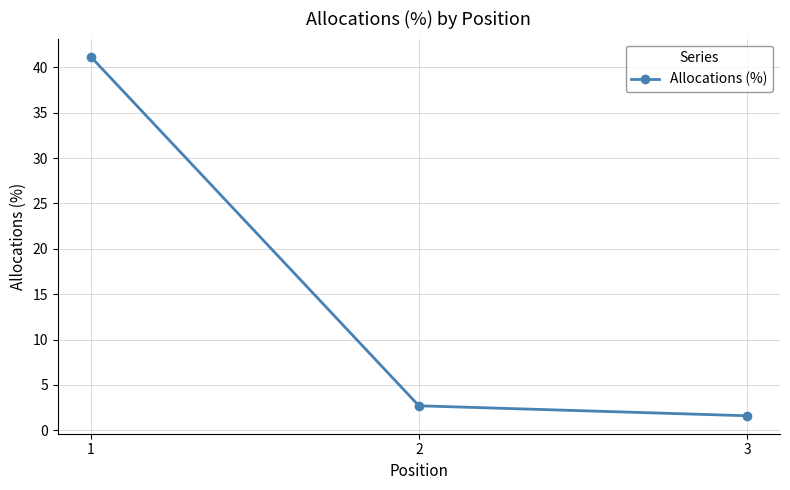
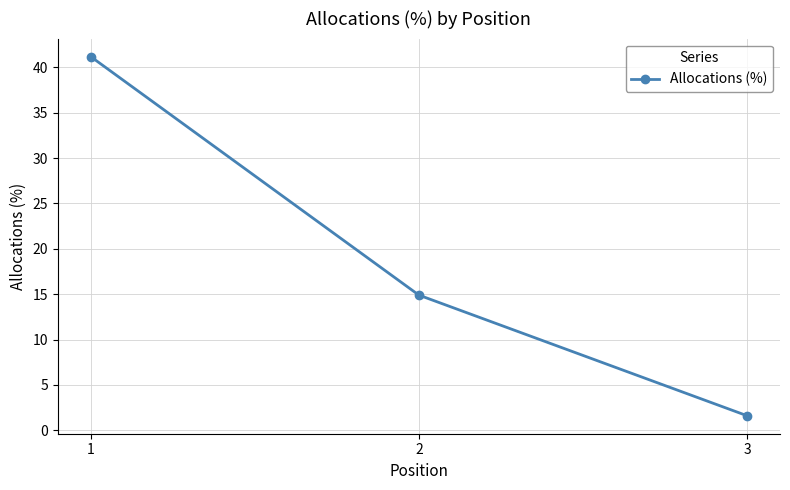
2: 3 -> 15
